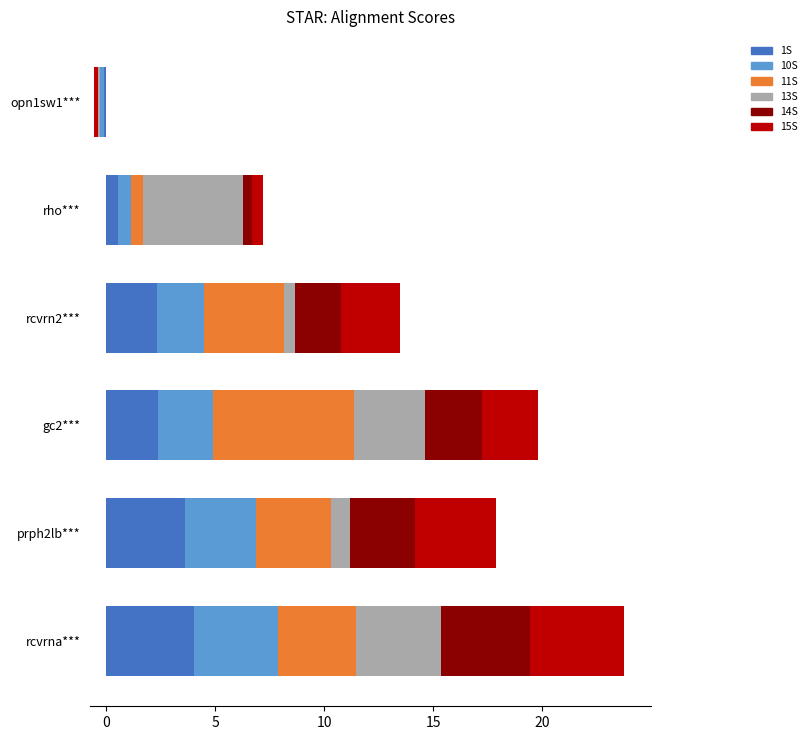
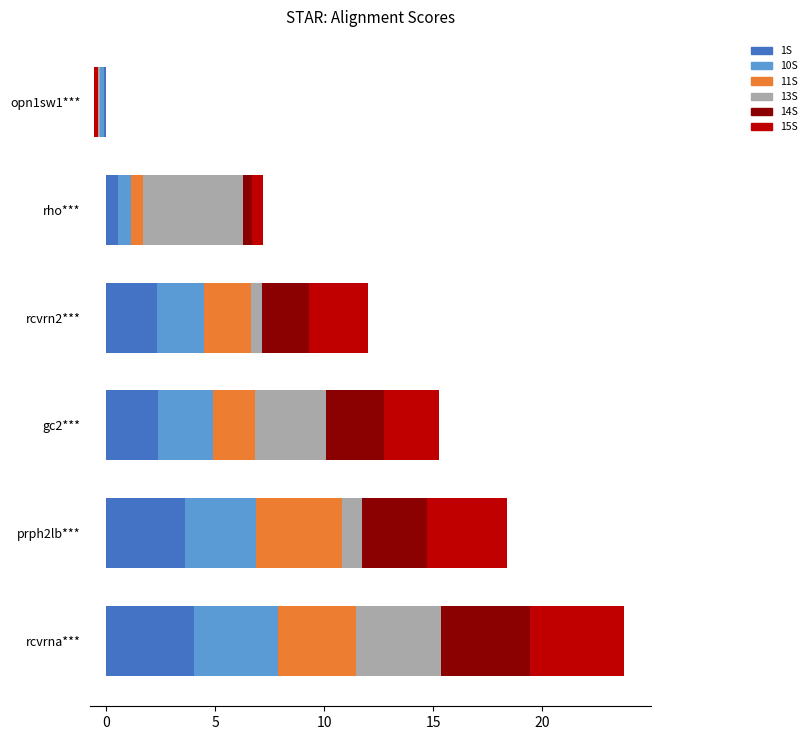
11S, rcvrn2***: 3.6 -> 2.1
11S, gc2***: 6.4 -> 1.9
11S, prph2lb***: 3.5 -> 4.0
